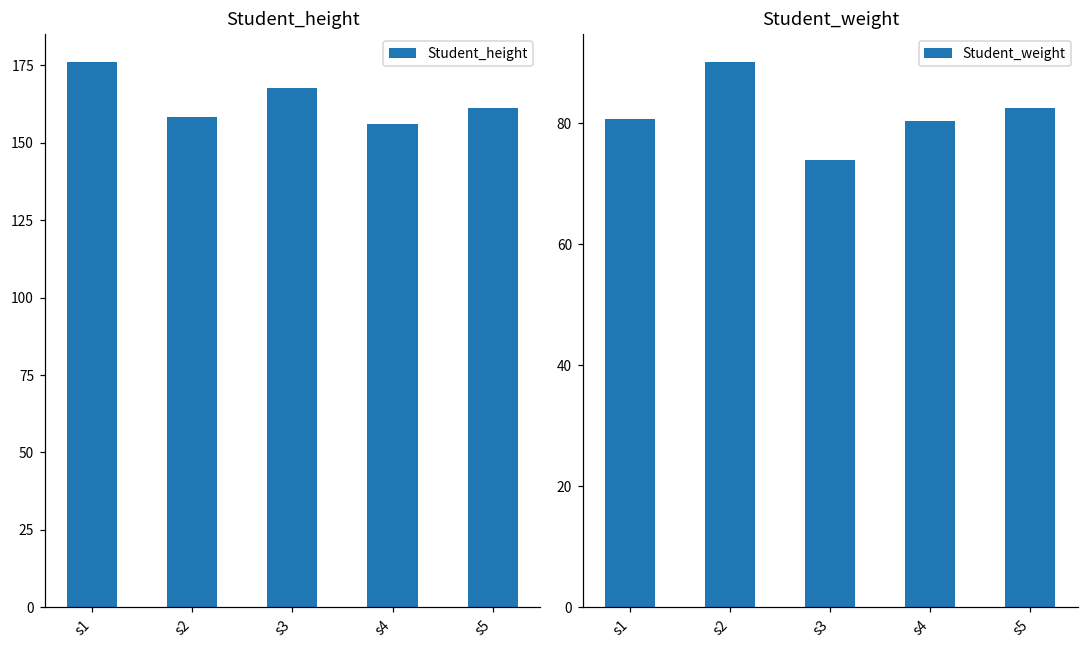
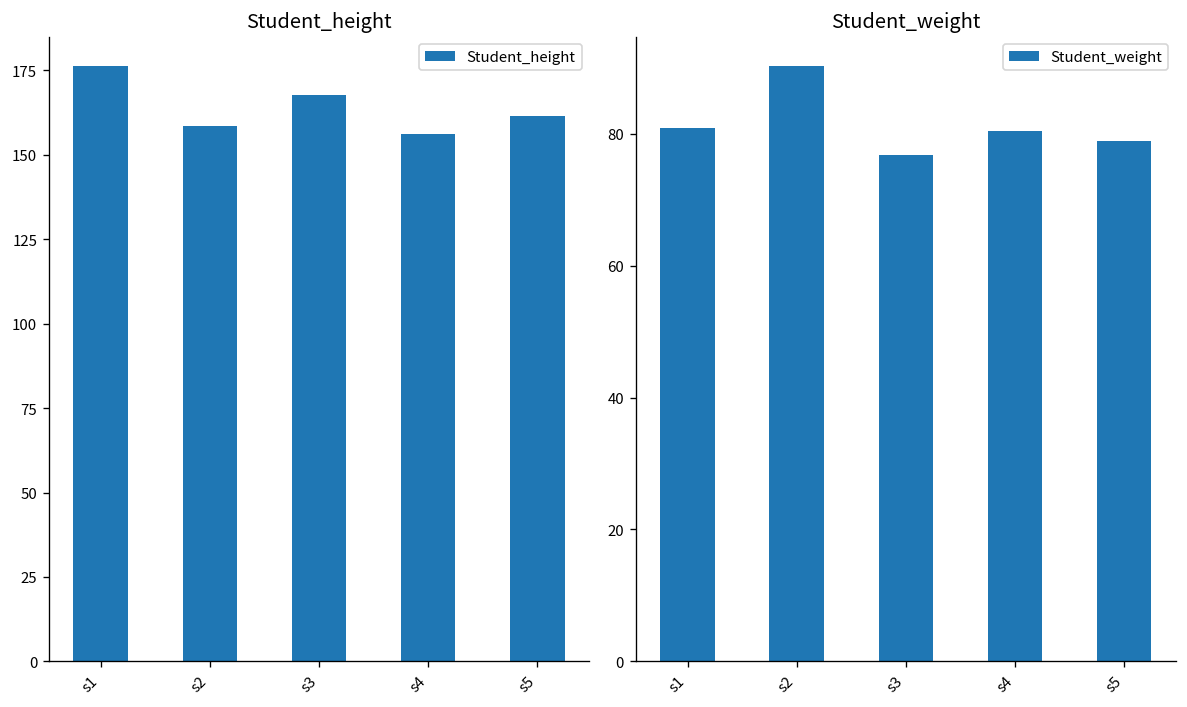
Student_weight, s3: 74 -> 77
Student_weight, s5: 83 -> 79
